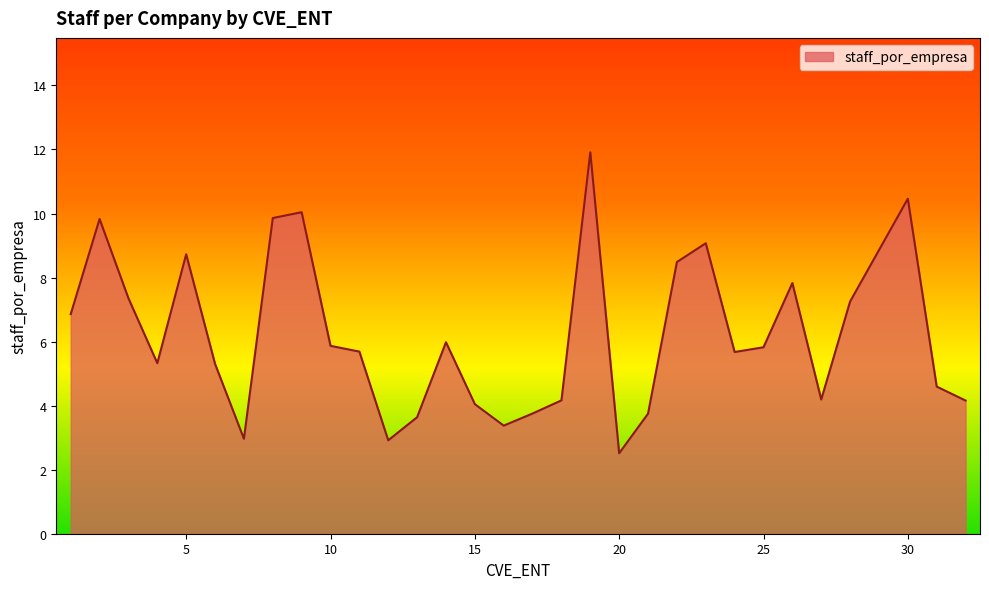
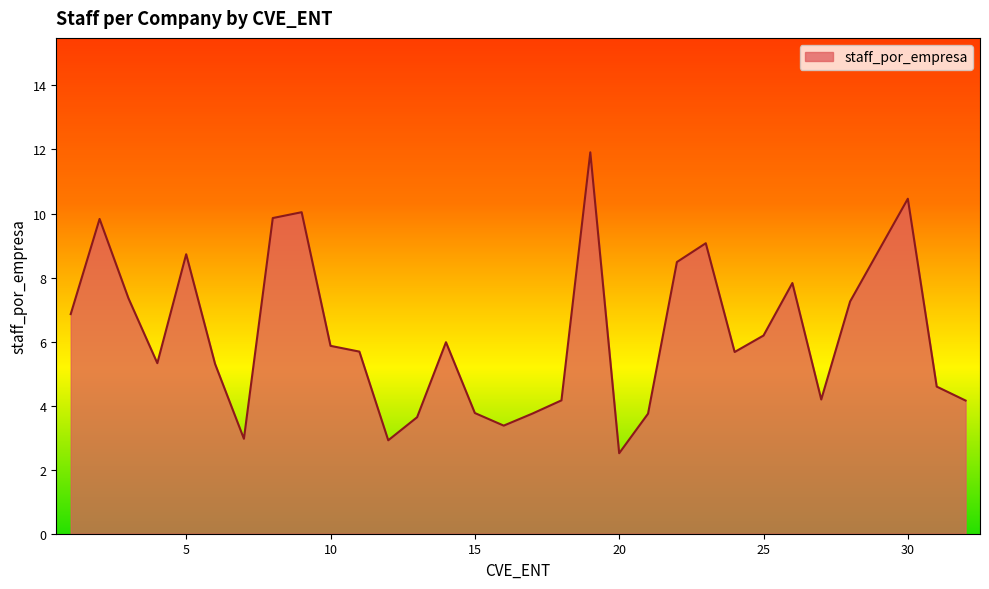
15: 4.0 -> 3.8
25: 5.8 -> 6.2
